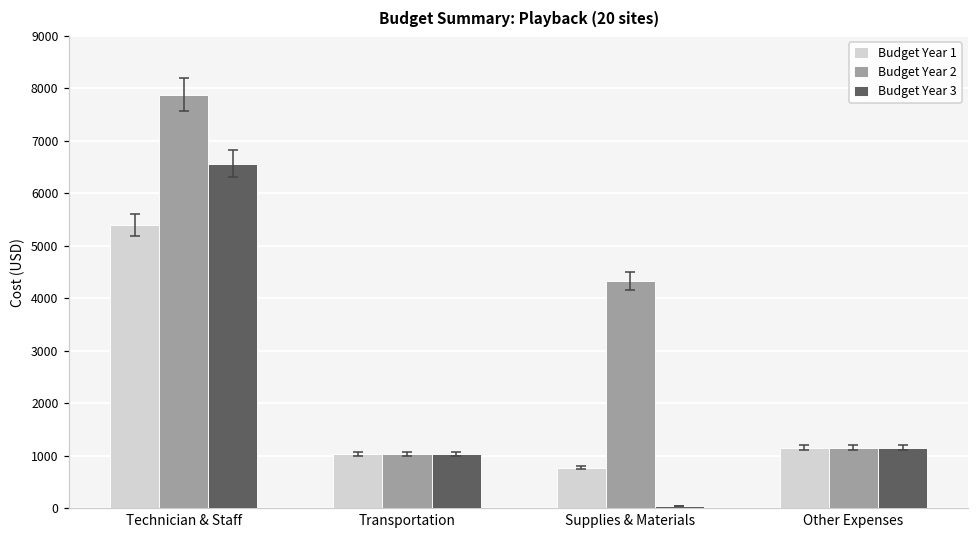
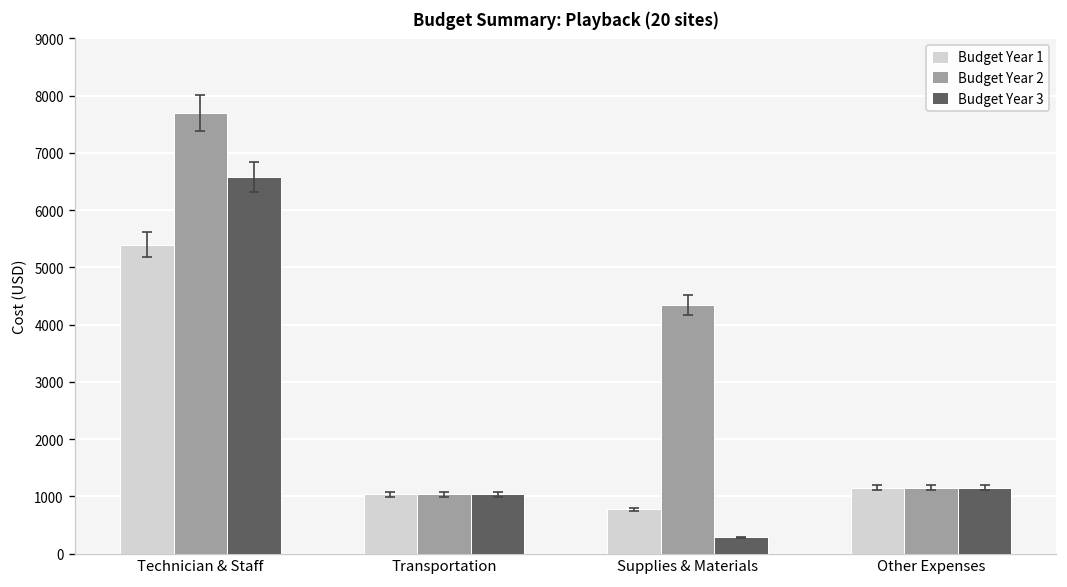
Budget Year 2, Technician & Staff: 7900 -> 7700
Budget Year 3, Supplies & Materials: 0 -> 300
